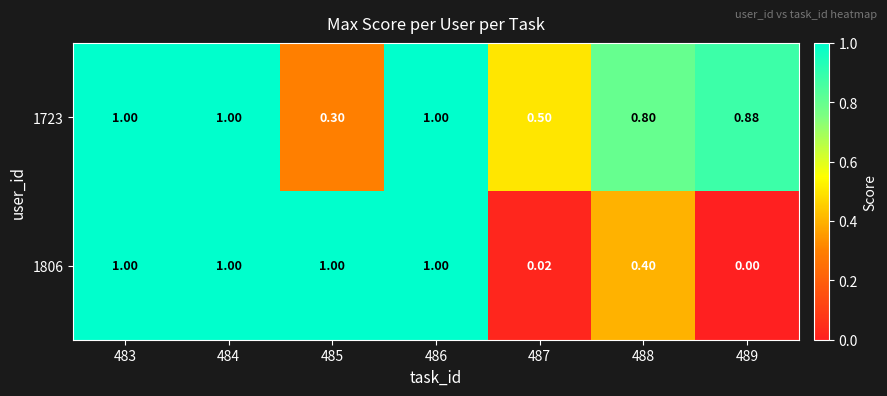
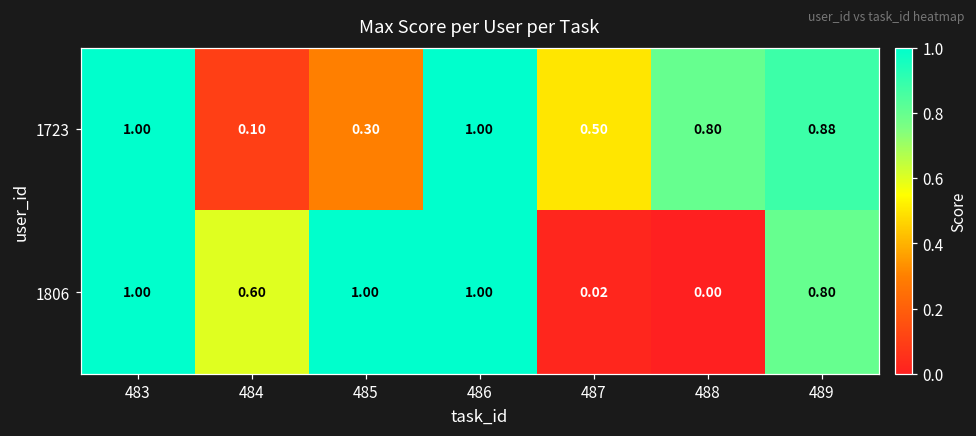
1723, 484: 1.00 -> 0.10
1806, 484: 1.00 -> 0.60
1806, 488: 0.40 -> 0.00
1806, 489: 0.00 -> 0.80
